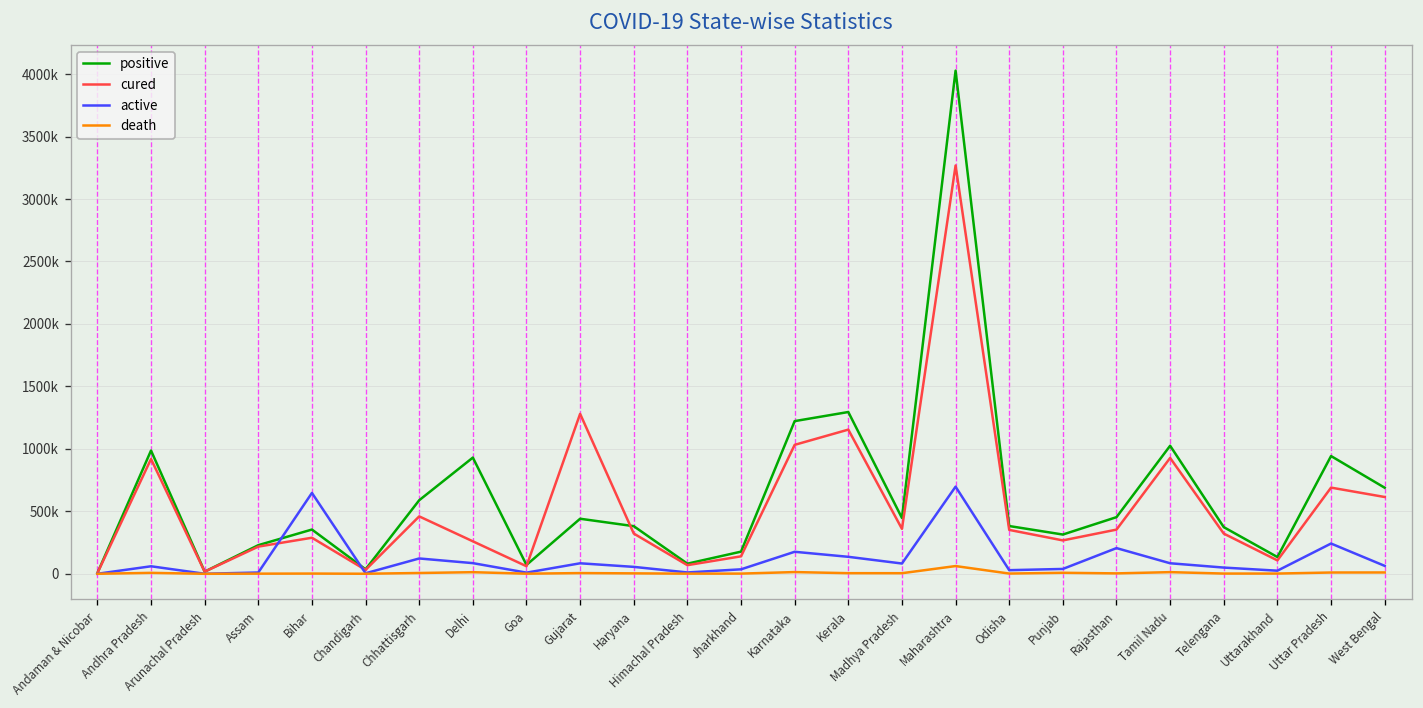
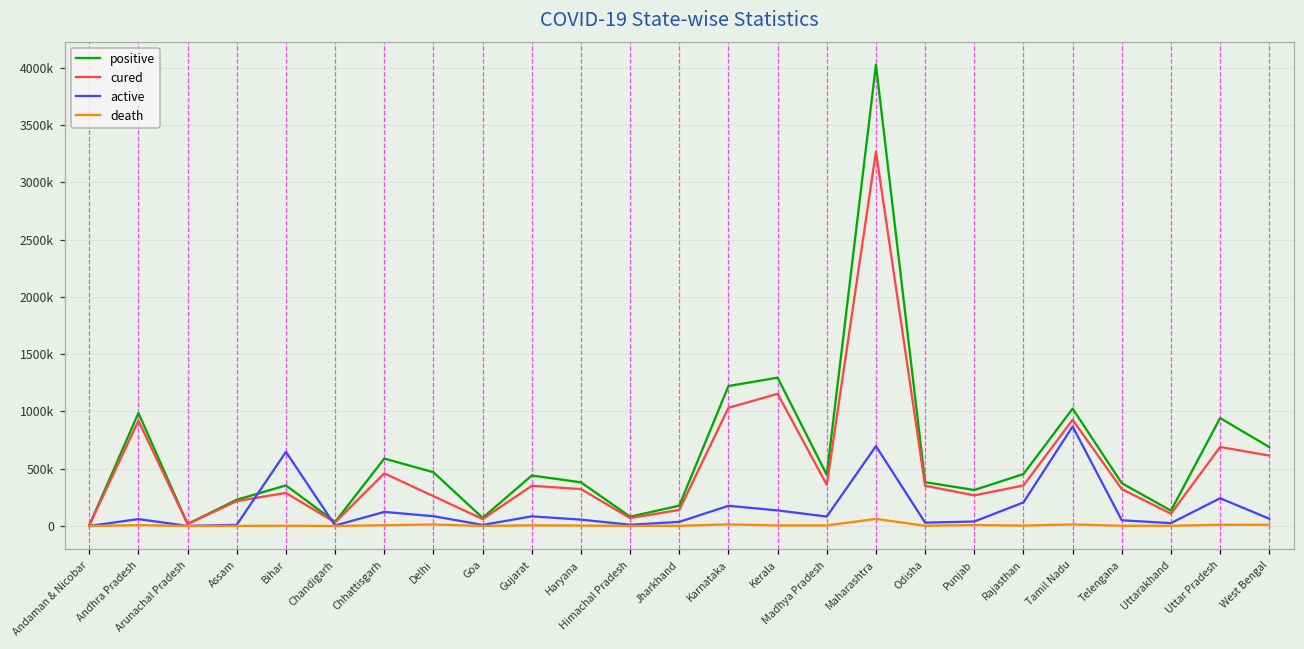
positive, Delhi: 930000 -> 470000
cured, Gujarat: 1280000 -> 350000
active, Tamil Nadu: 80000 -> 870000
